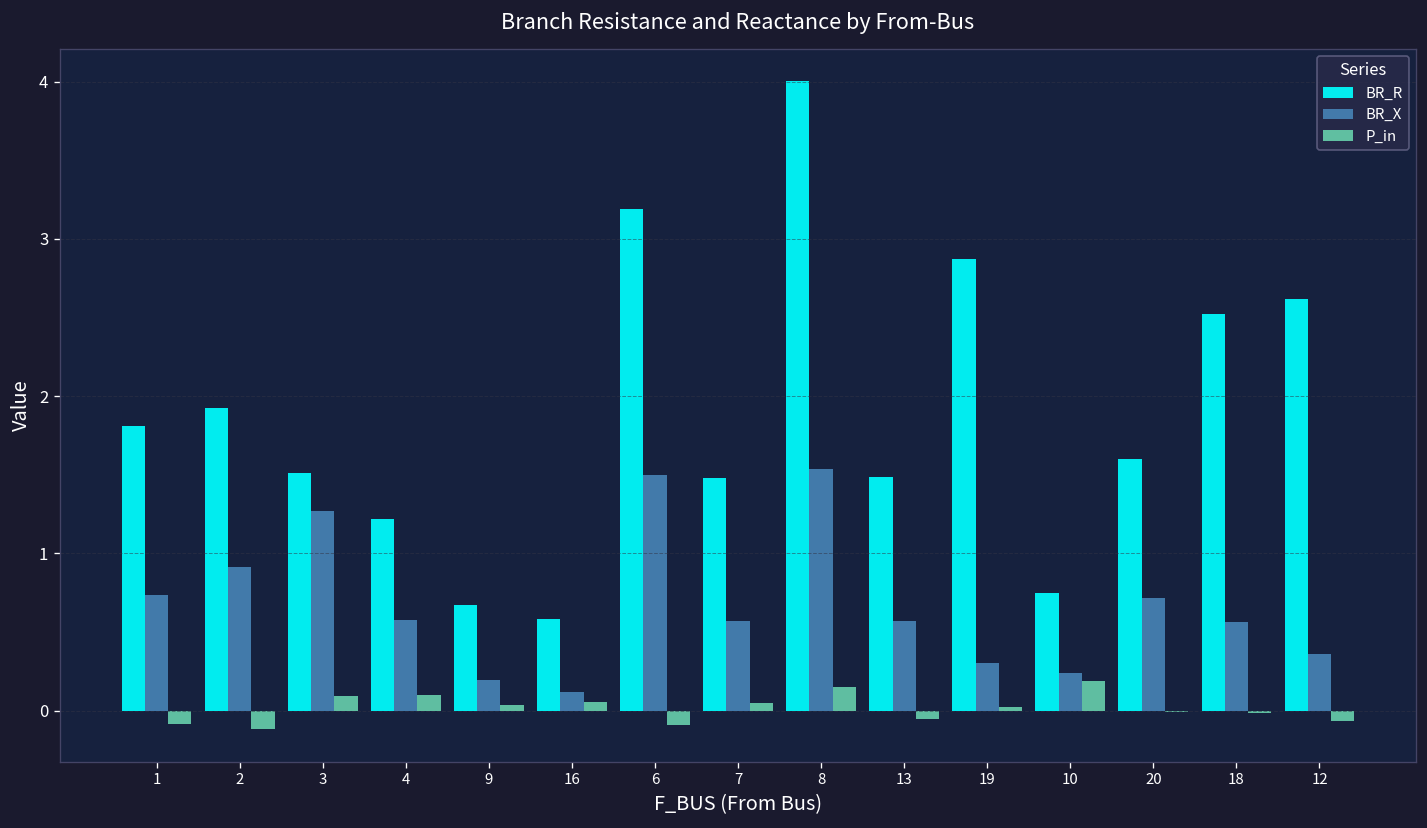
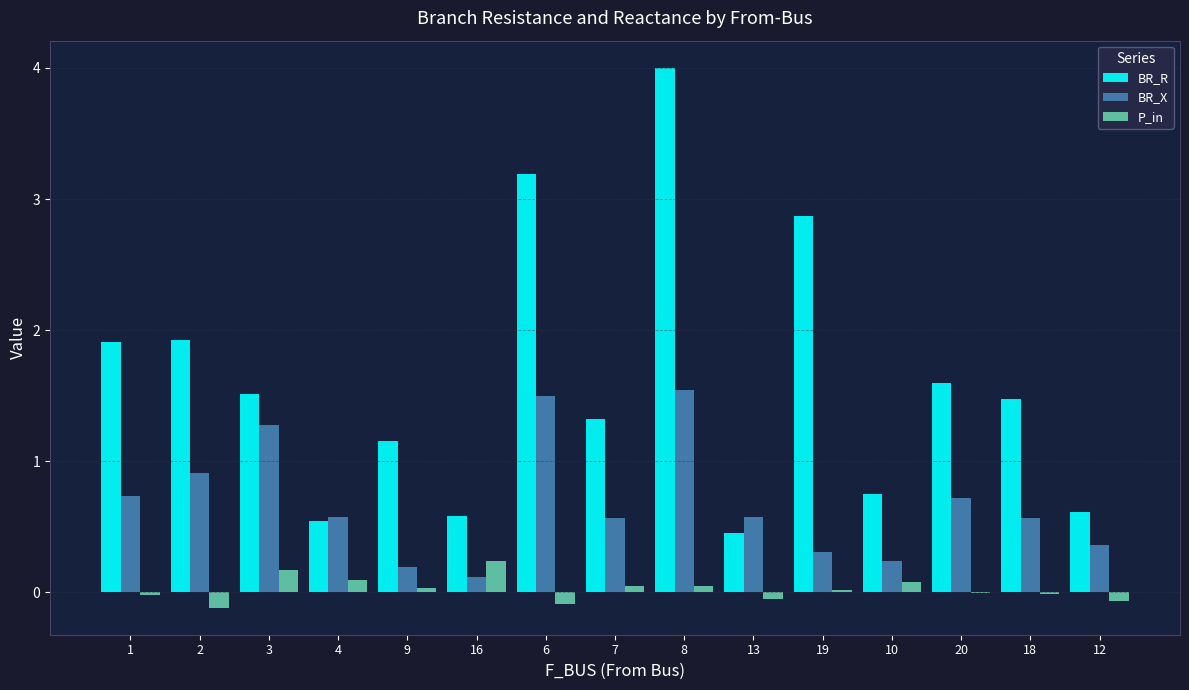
BR_R, 1: 1.81 -> 1.91
P_in, 1: -0.09 -> -0.02
P_in, 3: 0.10 -> 0.17
BR_R, 4: 1.22 -> 0.54
BR_R, 9: 0.67 -> 1.16
P_in, 16: 0.06 -> 0.24
BR_R, 7: 1.48 -> 1.32
P_in, 8: 0.15 -> 0.05
BR_R, 13: 1.49 -> 0.45
P_in, 10: 0.19 -> 0.08
BR_R, 18: 2.52 -> 1.47
BR_R, 12: 2.62 -> 0.61
